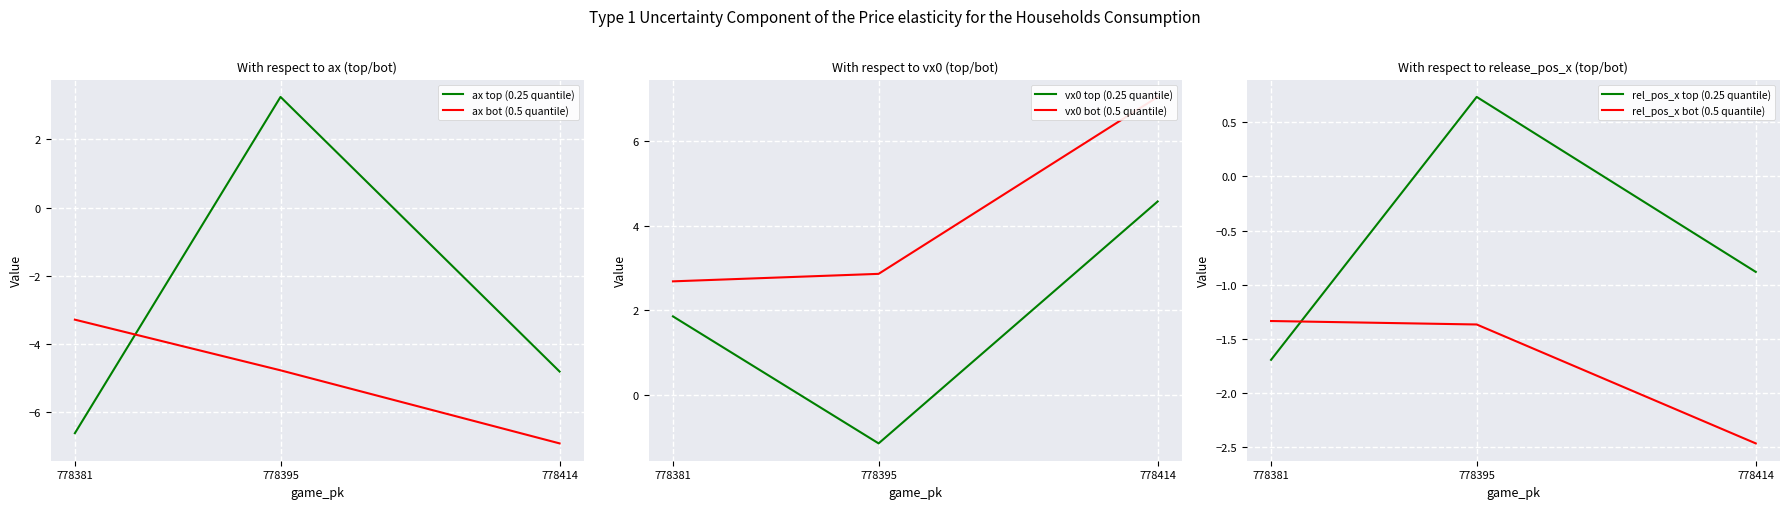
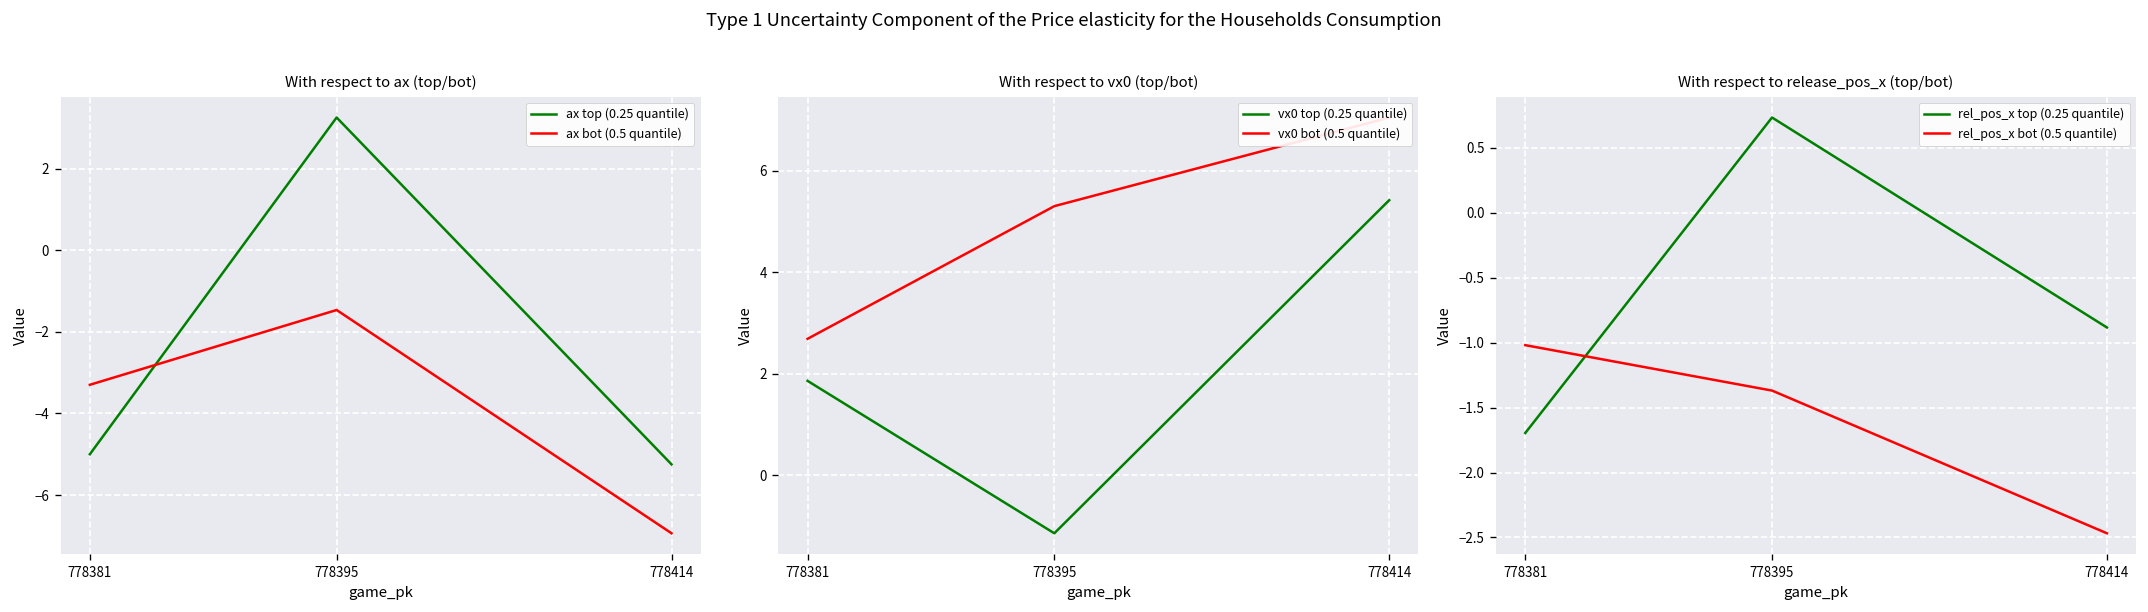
With respect to ax (top/bot), ax top (0.25 quantile), 778381: -6.6 -> -5.0
With respect to ax (top/bot), ax bot (0.5 quantile), 778395: -4.8 -> -1.5
With respect to ax (top/bot), ax top (0.25 quantile), 778414: -4.8 -> -5.2
With respect to vx0 (top/bot), vx0 bot (0.5 quantile), 778395: 2.9 -> 5.3
With respect to vx0 (top/bot), vx0 top (0.25 quantile), 778414: 4.6 -> 5.4
With respect to release_pos_x (top/bot), rel_pos_x bot (0.5 quantile), 778381: -1.34 -> -1.02
